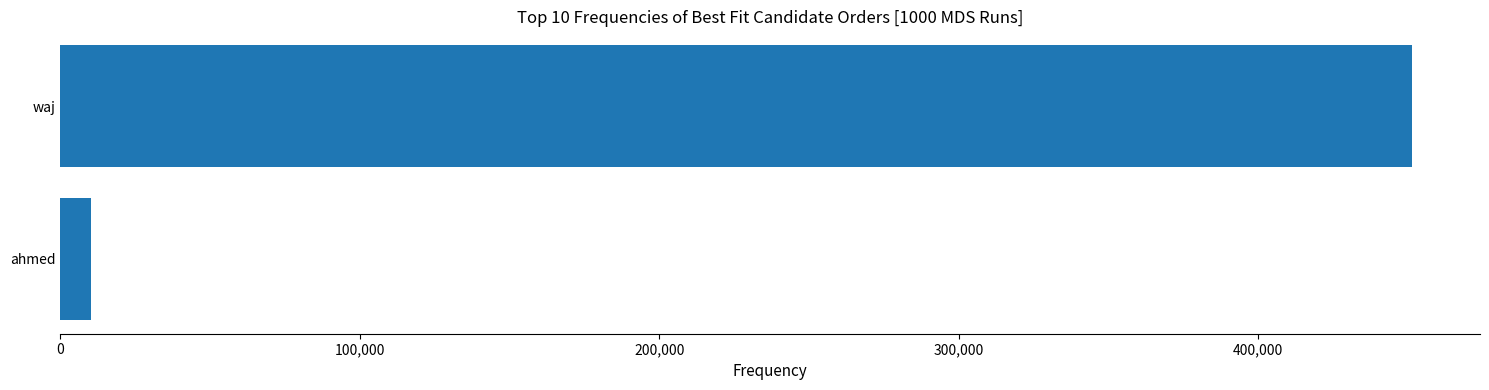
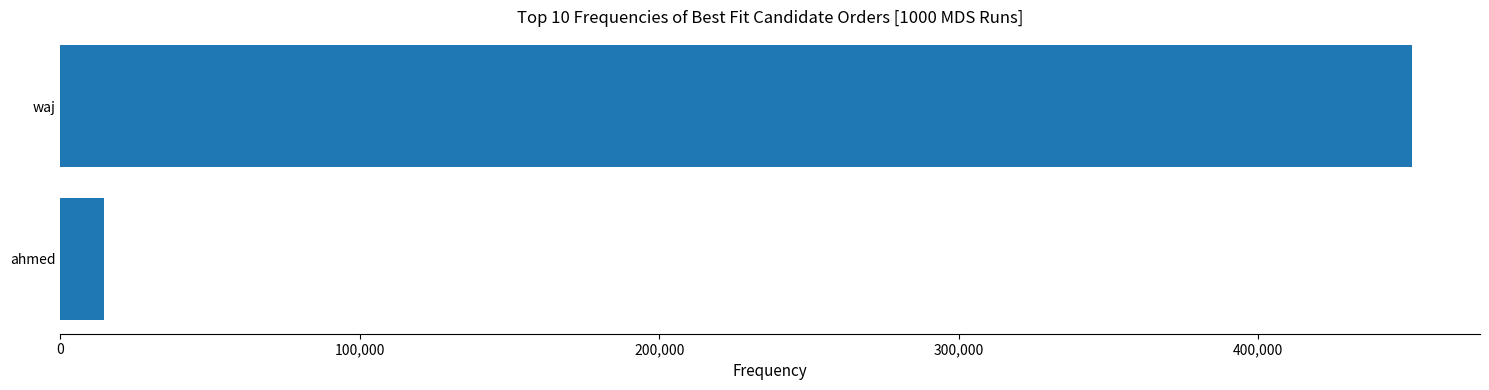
ahmed: 10,000 -> 15,000
